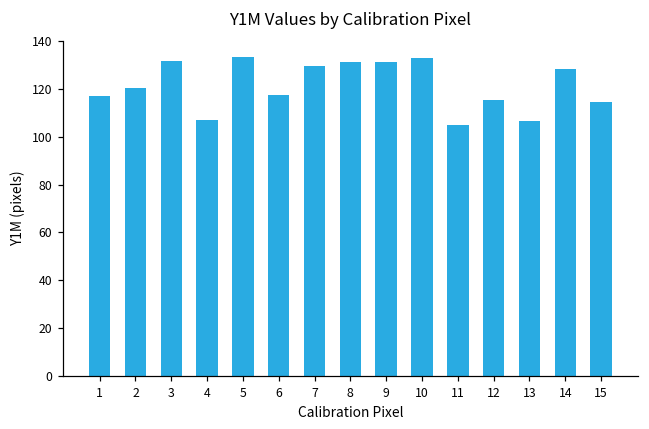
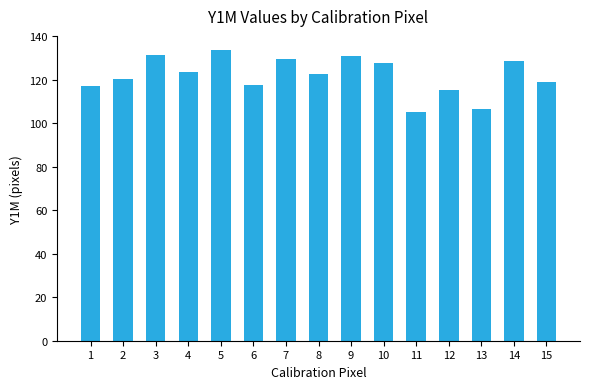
4: 107 -> 124
8: 131 -> 123
10: 133 -> 128
15: 115 -> 119
